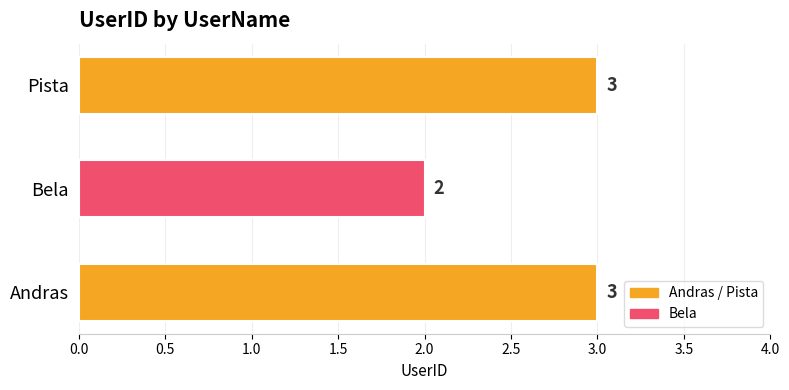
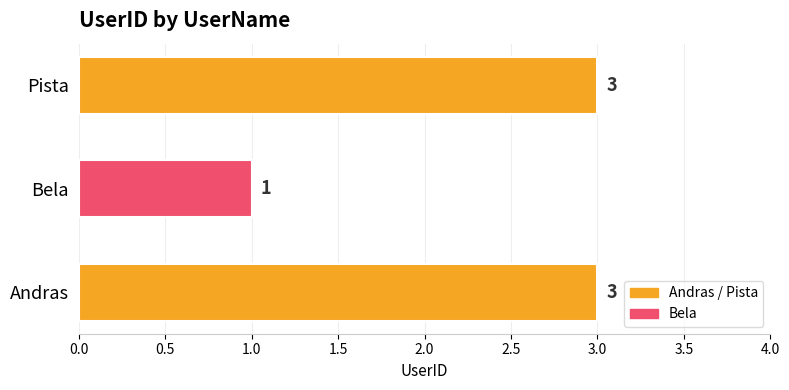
Bela: 2 -> 1
